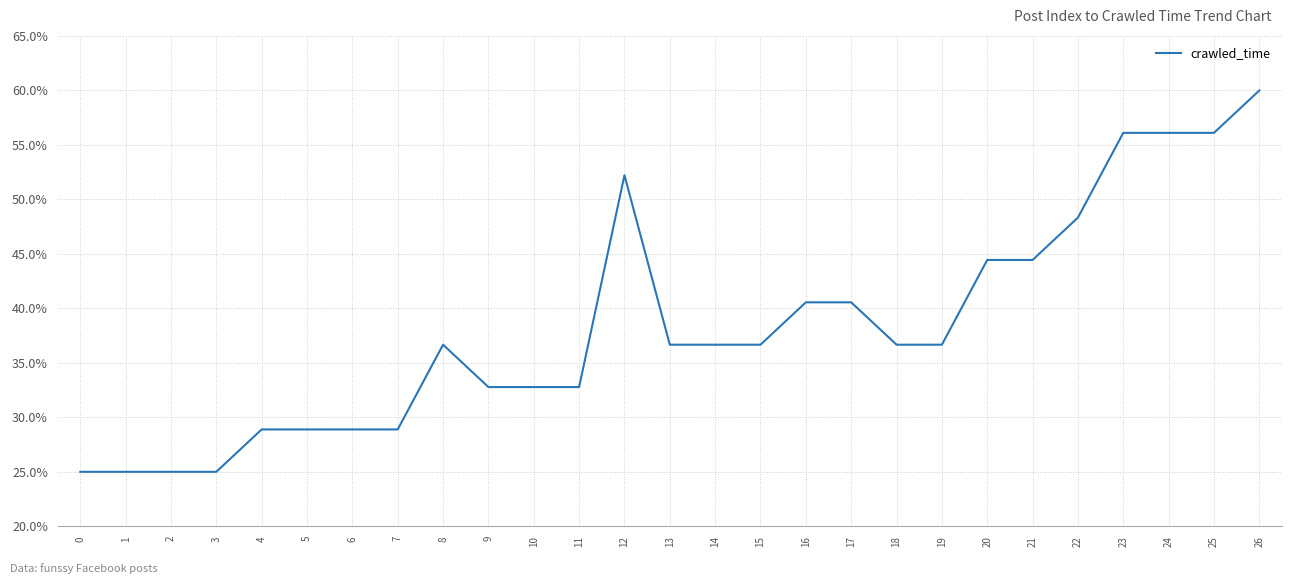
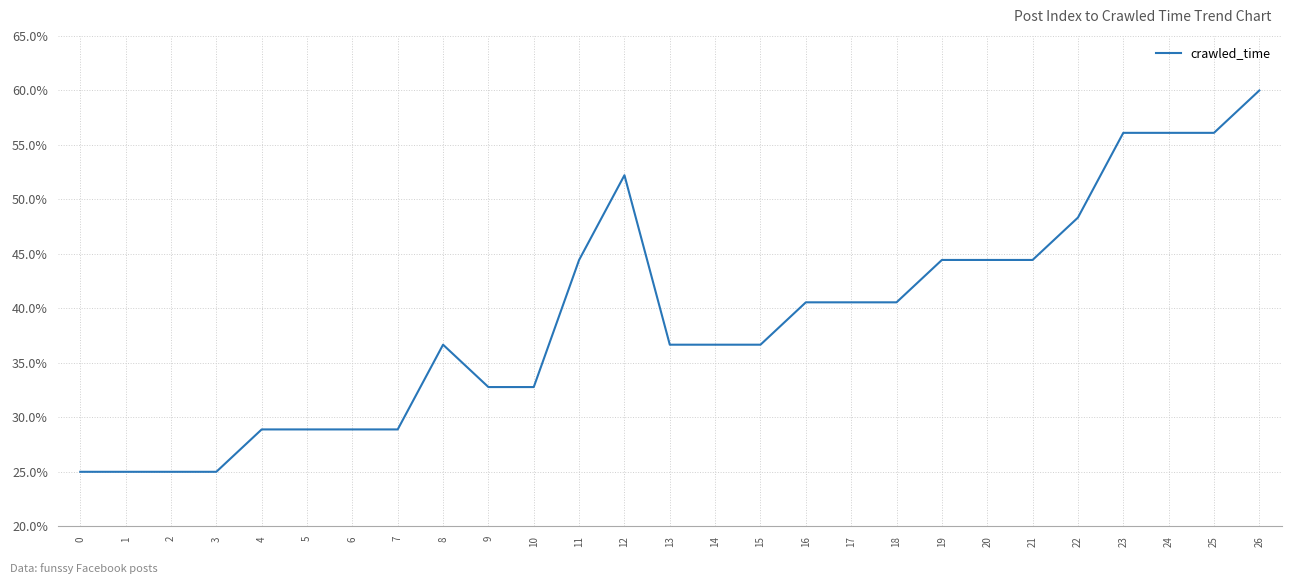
11: 32.8% -> 44.4%
18: 36.7% -> 40.6%
19: 36.7% -> 44.4%
